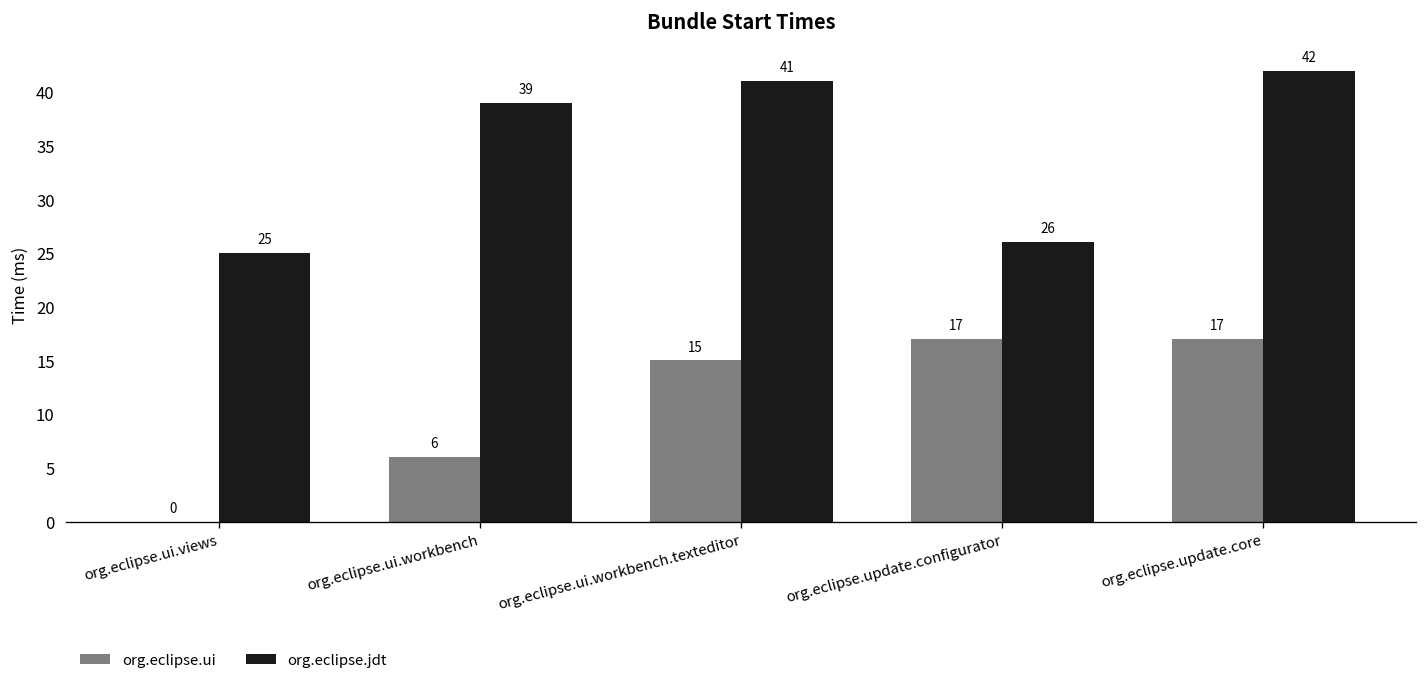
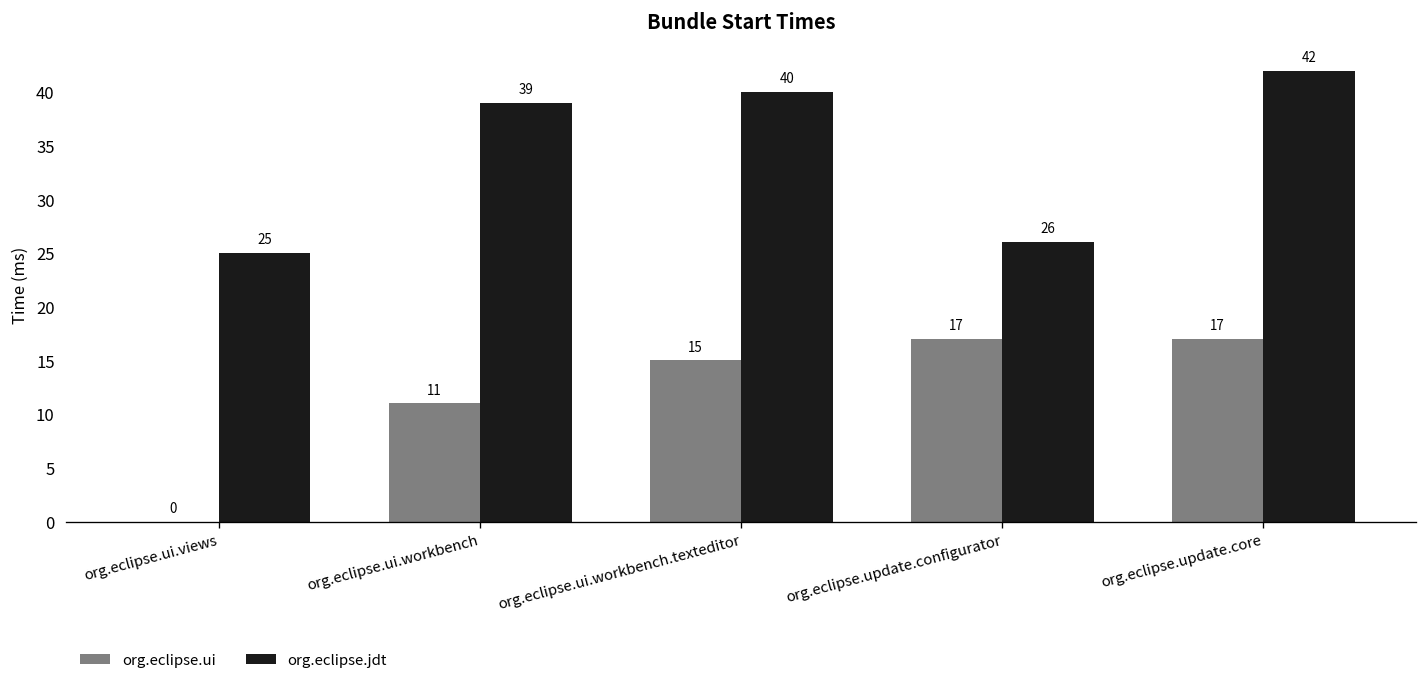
org.eclipse.ui, org.eclipse.ui.workbench: 6 -> 11
org.eclipse.jdt, org.eclipse.ui.workbench.texteditor: 41 -> 40
